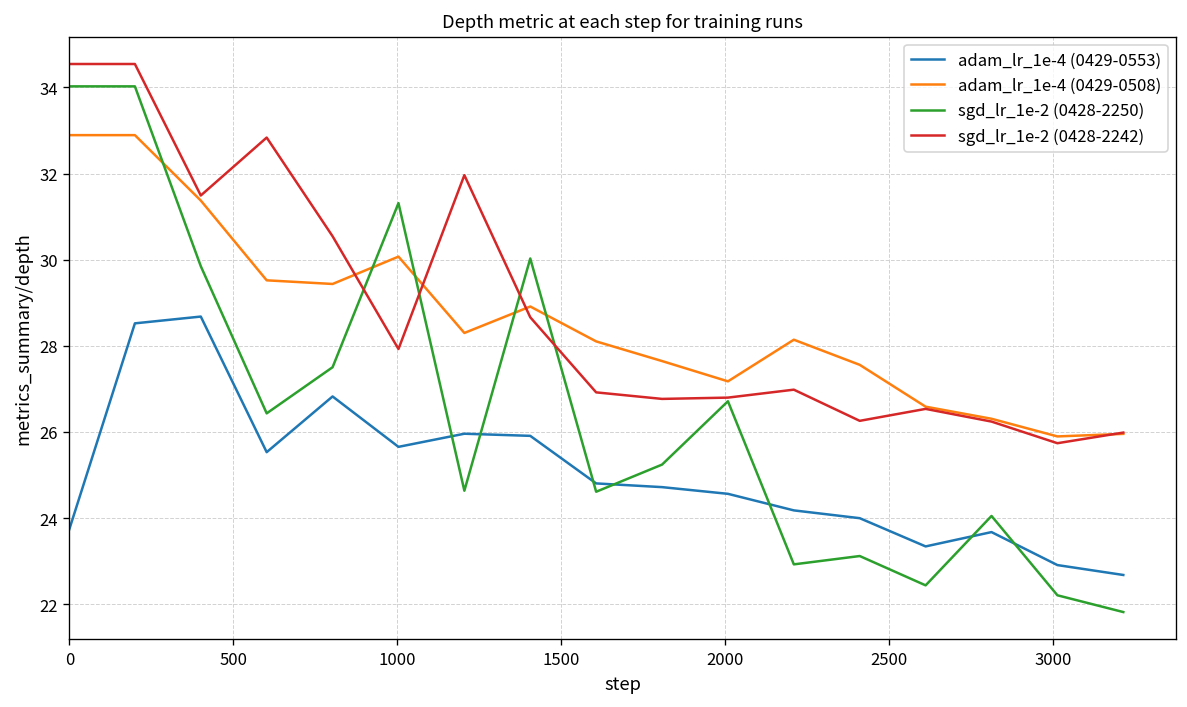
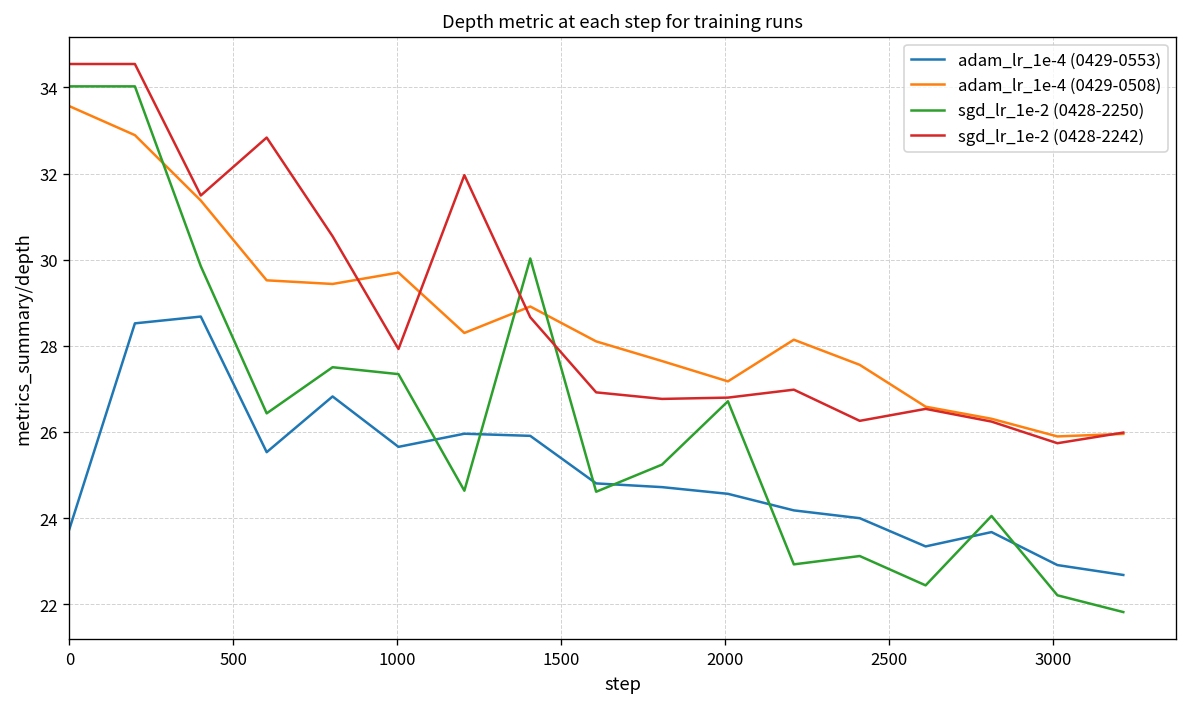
adam_lr_1e-4 (0429-0508), 0: 32.9 -> 33.6
adam_lr_1e-4 (0429-0508), 1000: 30.1 -> 29.7
sgd_lr_1e-2 (0428-2250), 1000: 31.3 -> 27.3
